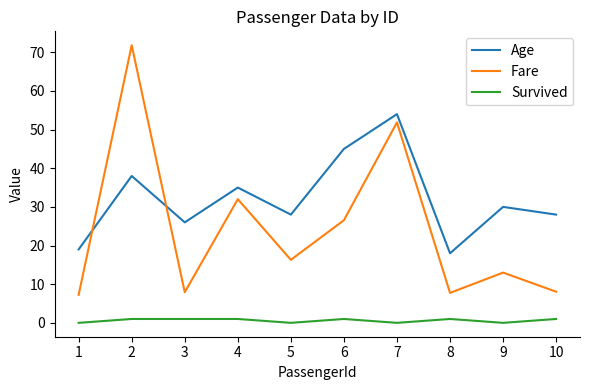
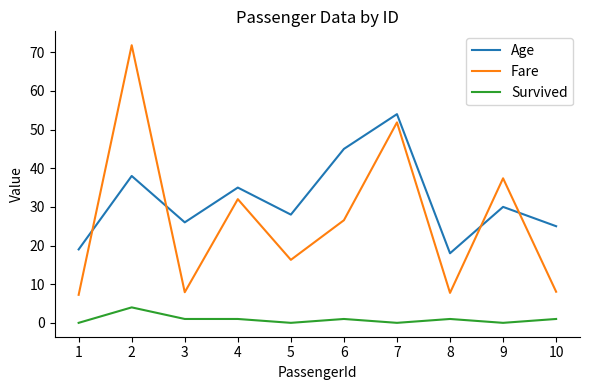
Survived, 2: 1 -> 4
Fare, 9: 13 -> 37
Age, 10: 28 -> 25
